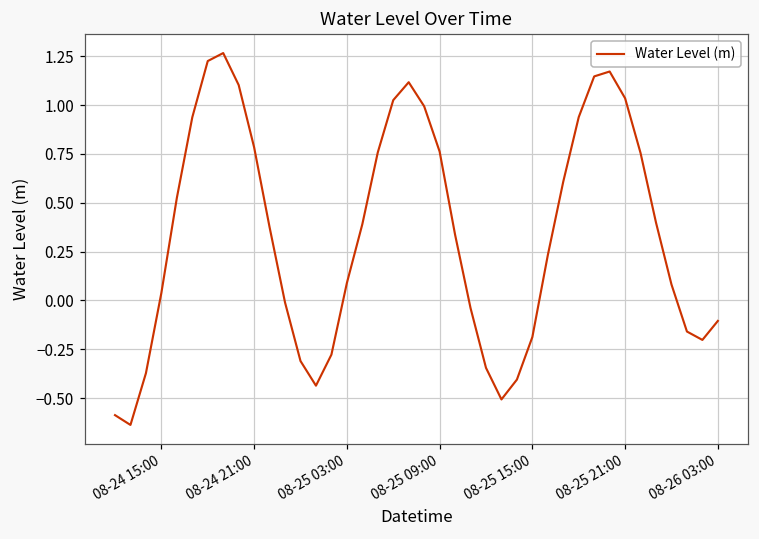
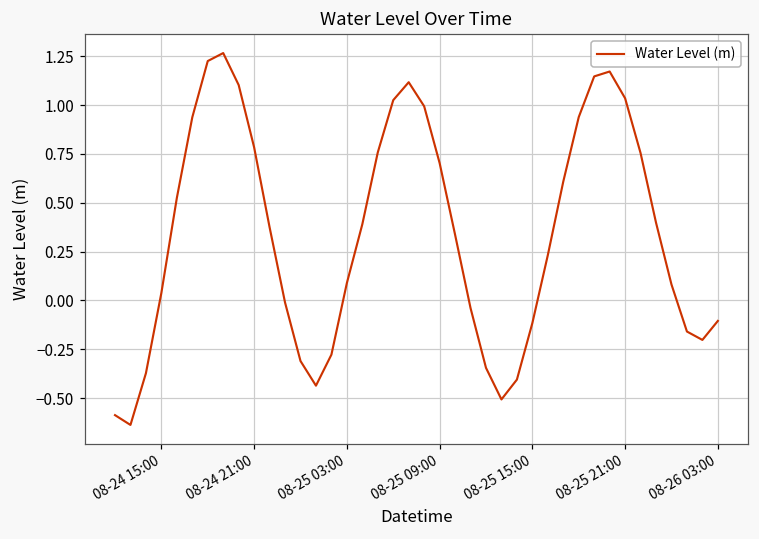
08-25 09:00: 0.76 -> 0.70
08-25 15:00: -0.19 -> -0.12
